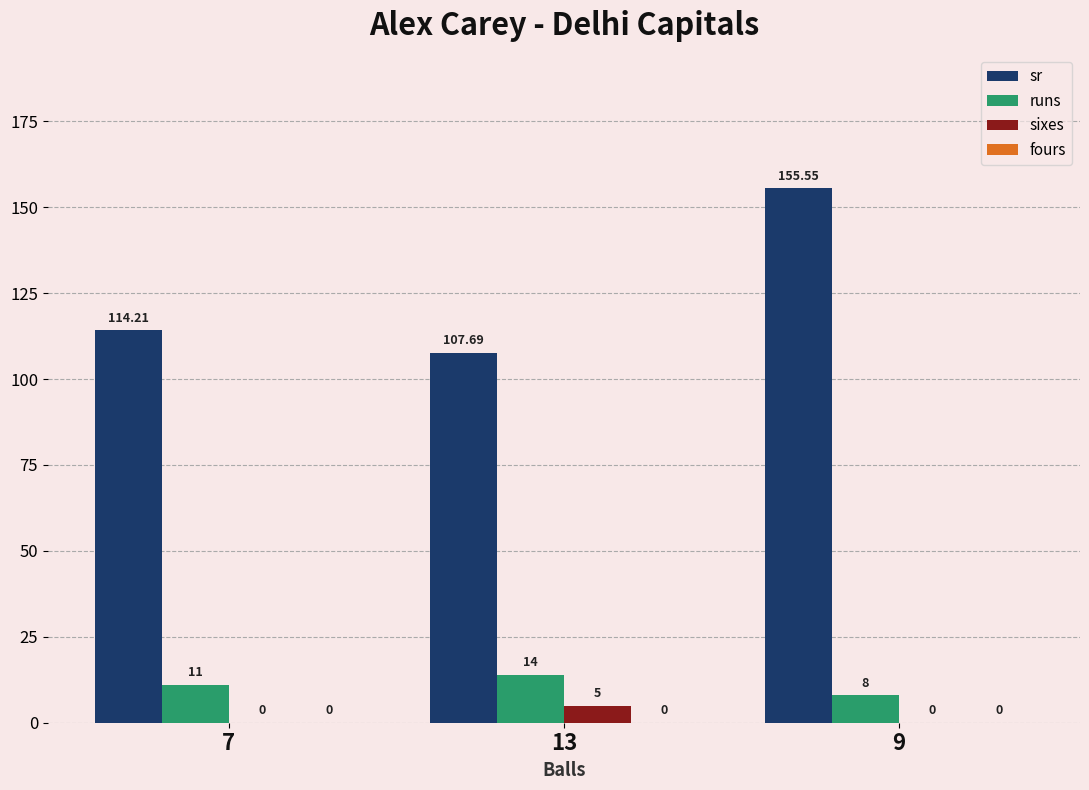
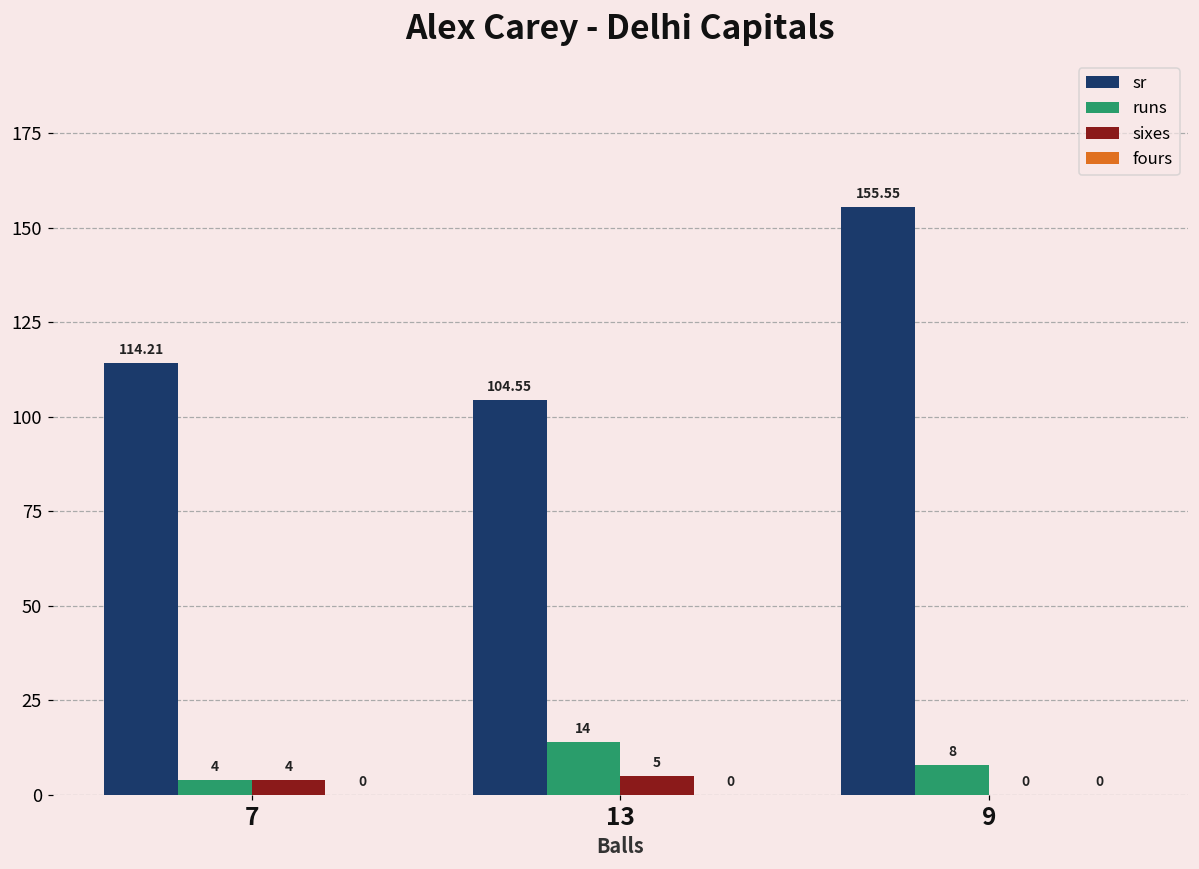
runs, 7: 11 -> 4
sixes, 7: 0 -> 4
sr, 13: 107.69 -> 104.55
